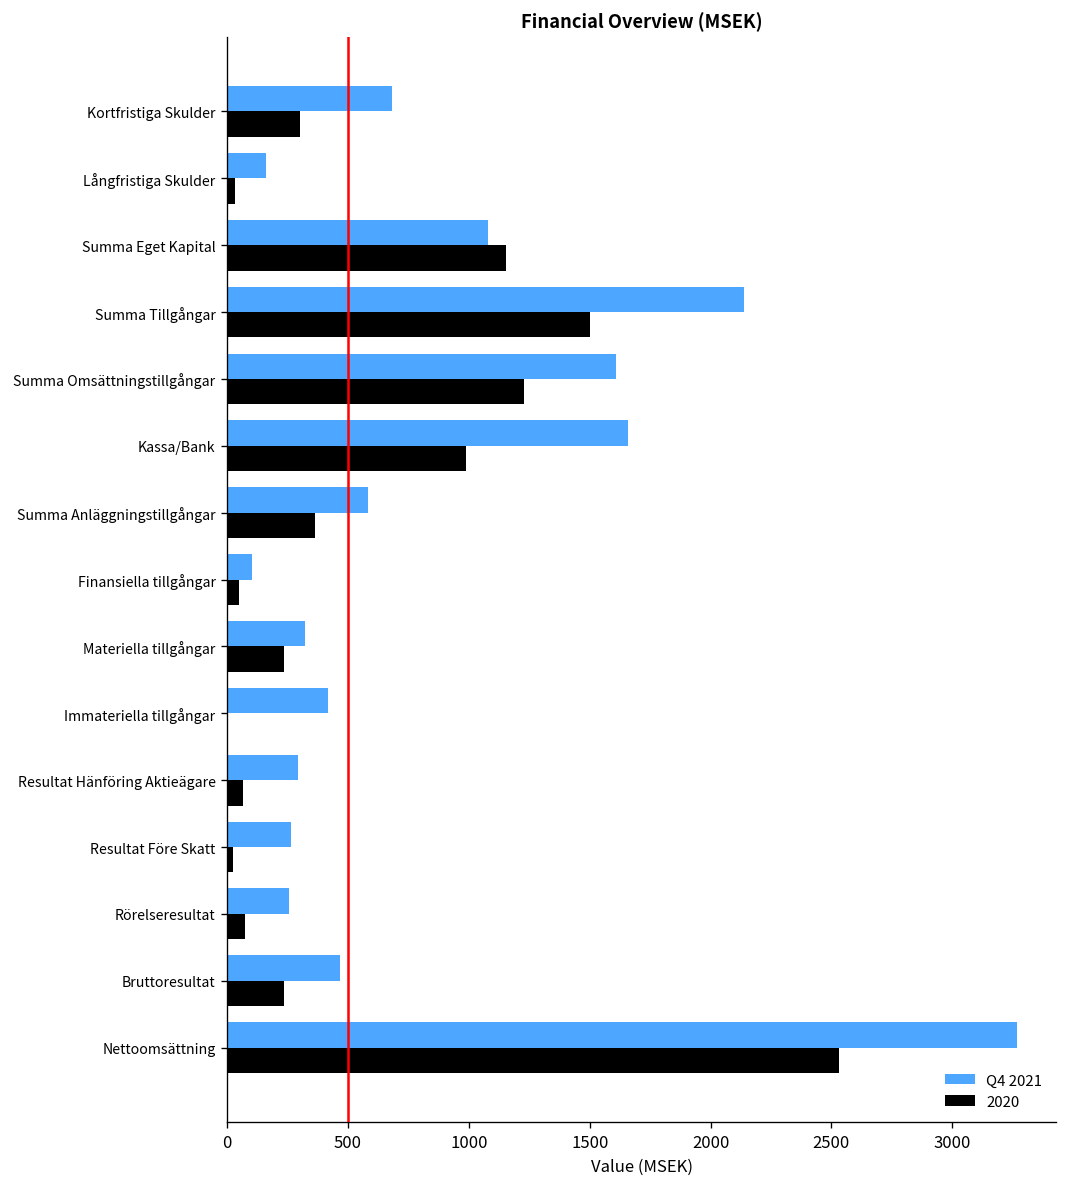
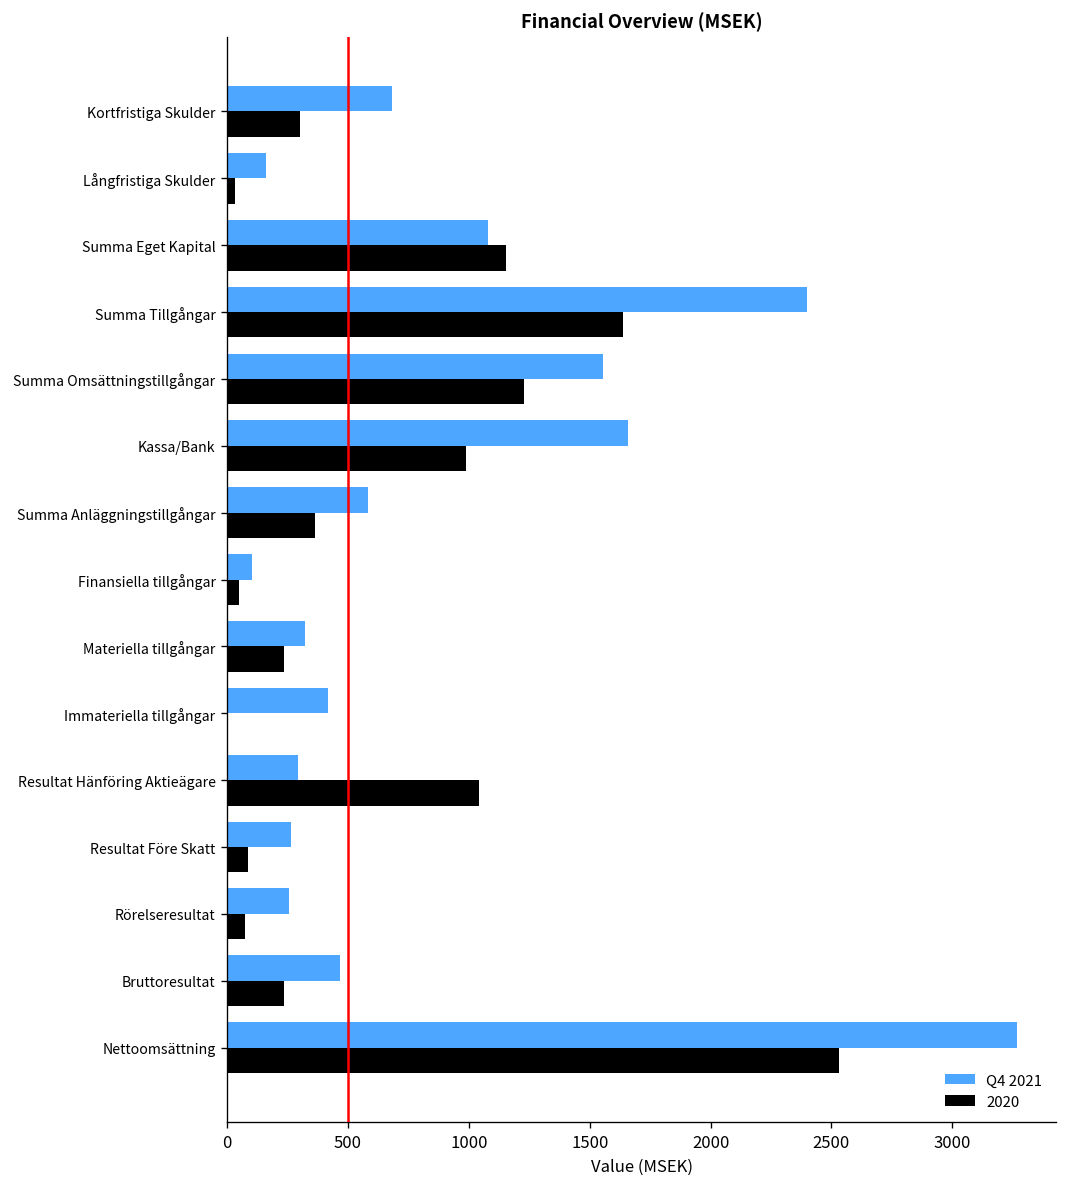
Q4 2021, Summa Tillgångar: 2140 -> 2400
2020, Summa Tillgångar: 1500 -> 1640
Q4 2021, Summa Omsättningstillgångar: 1610 -> 1560
2020, Resultat Hänföring Aktieägare: 70 -> 1040
2020, Resultat Före Skatt: 20 -> 80
